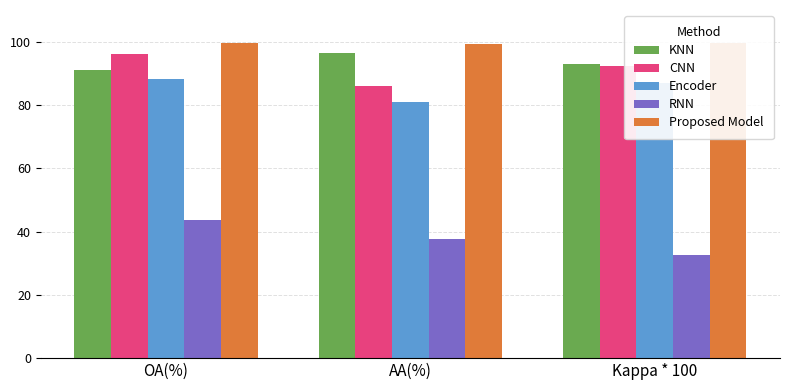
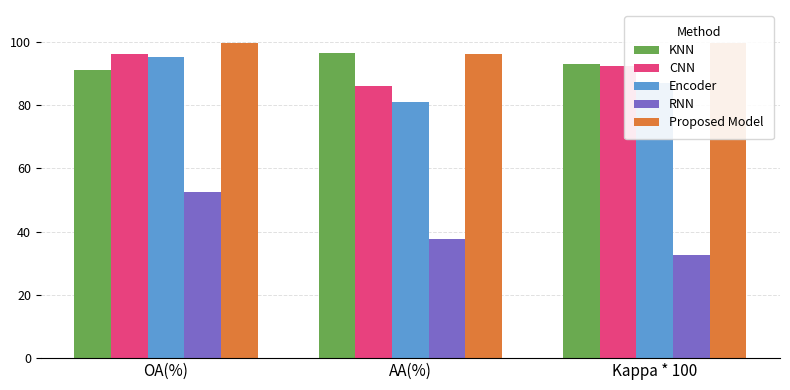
Encoder, OA(%): 88 -> 95
RNN, OA(%): 44 -> 53
Proposed Model, AA(%): 99 -> 96
